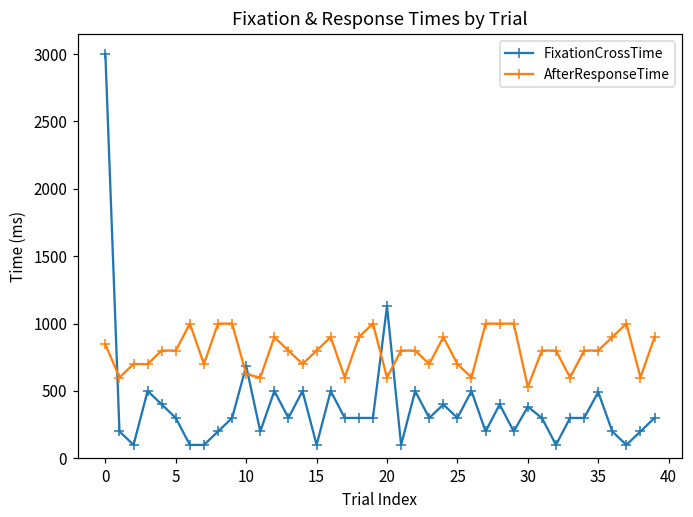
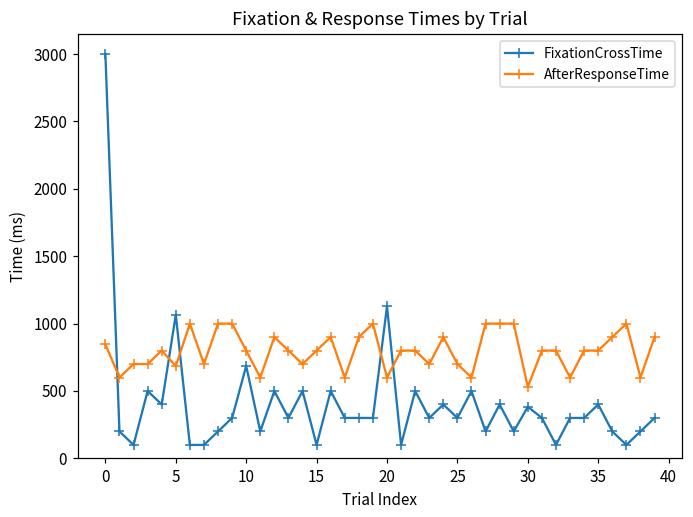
FixationCrossTime, 5: 300 -> 1070
AfterResponseTime, 5: 800 -> 690
AfterResponseTime, 10: 630 -> 800
FixationCrossTime, 35: 490 -> 400
